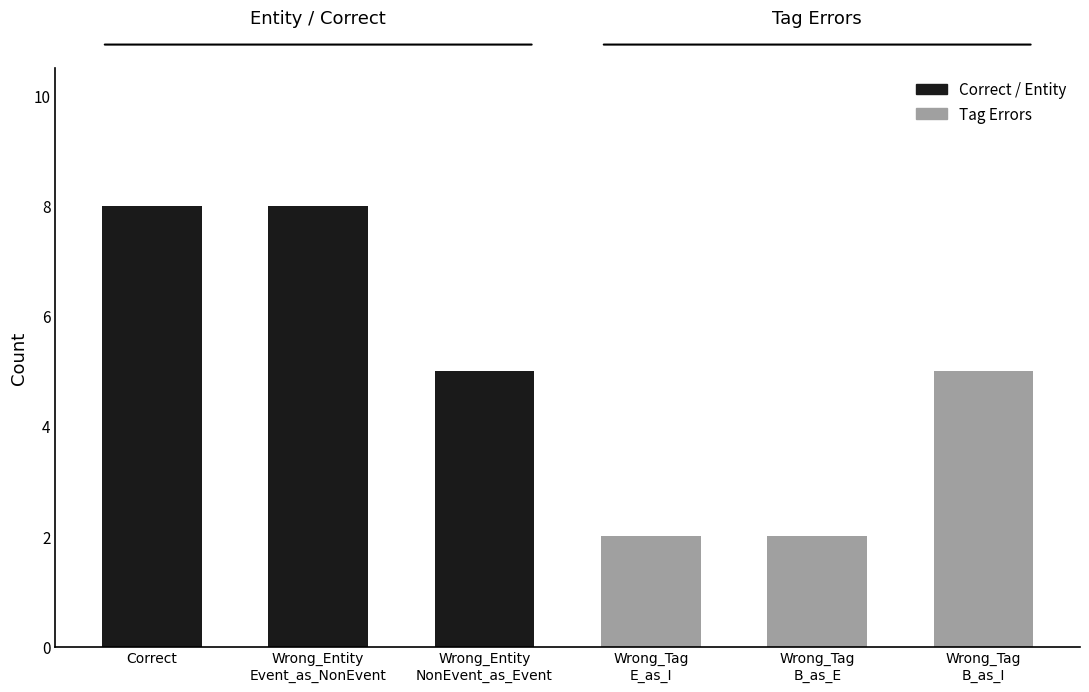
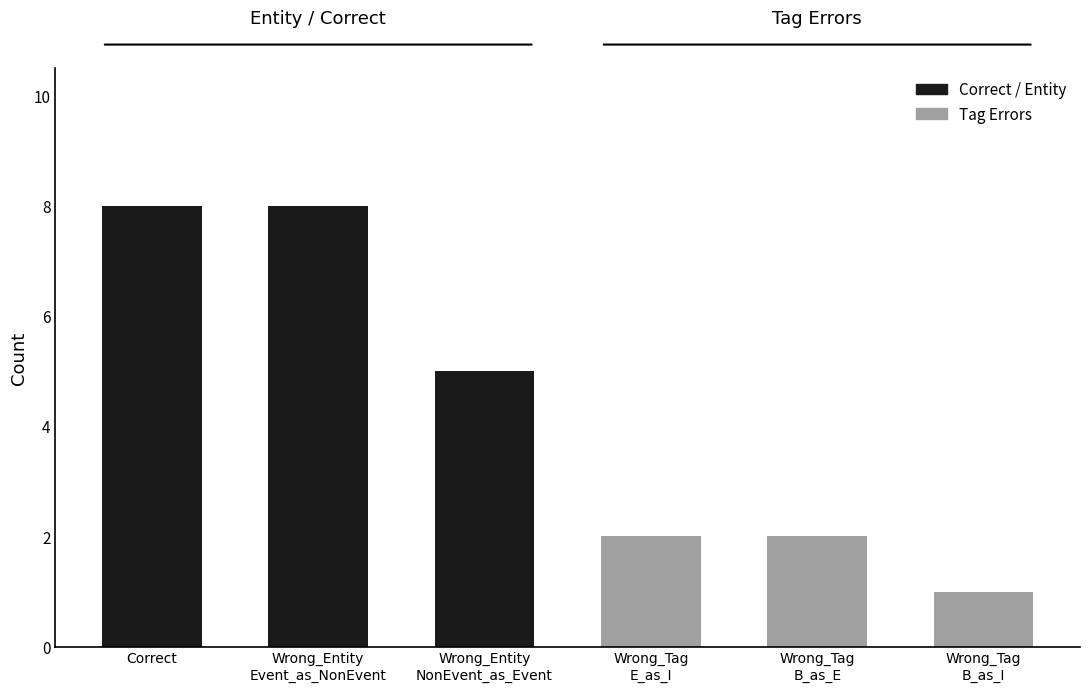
Wrong_Tag B_as_I: 5 -> 1
